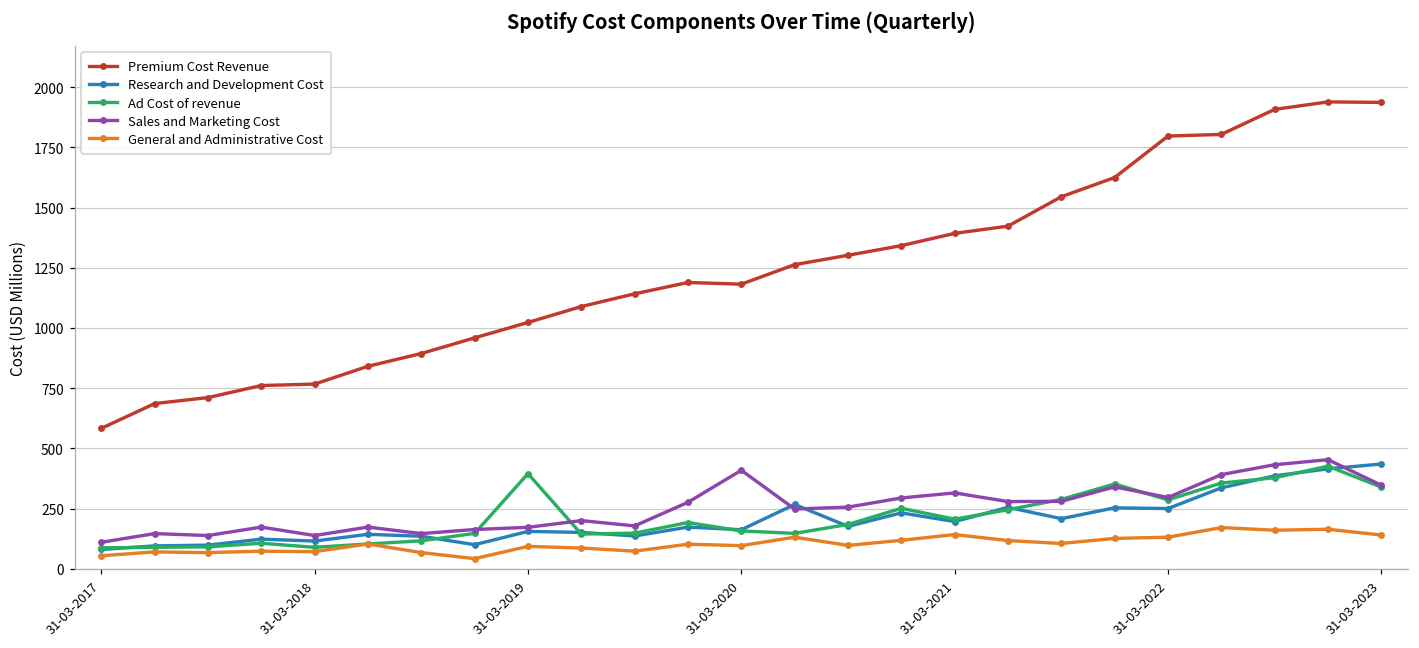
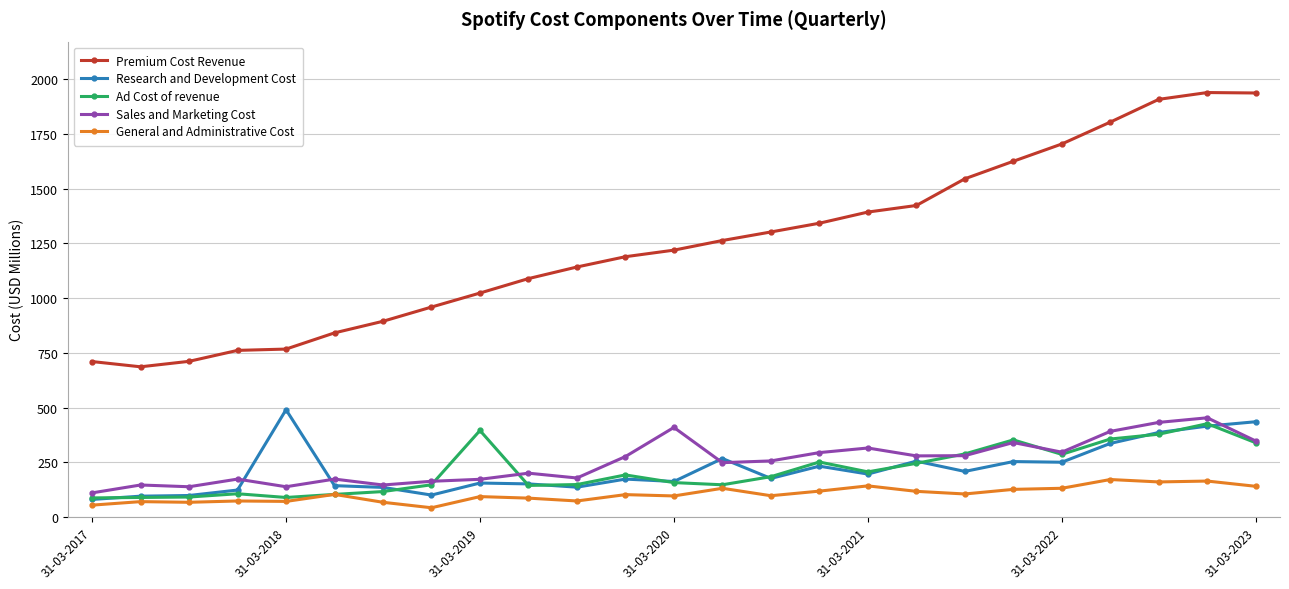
Premium Cost Revenue, 31-03-2017: 580 -> 710
Research and Development Cost, 31-03-2018: 120 -> 490
Premium Cost Revenue, 31-03-2020: 1180 -> 1220
Premium Cost Revenue, 31-03-2022: 1800 -> 1700
